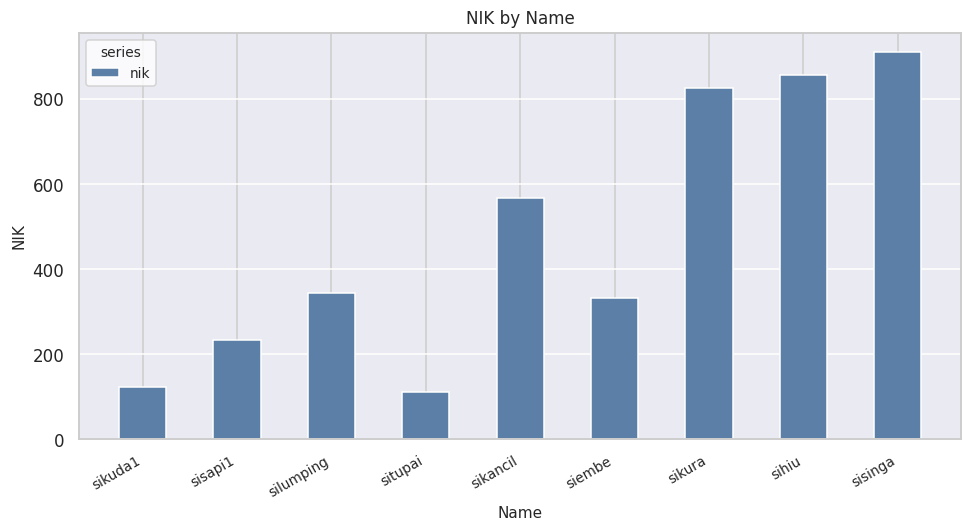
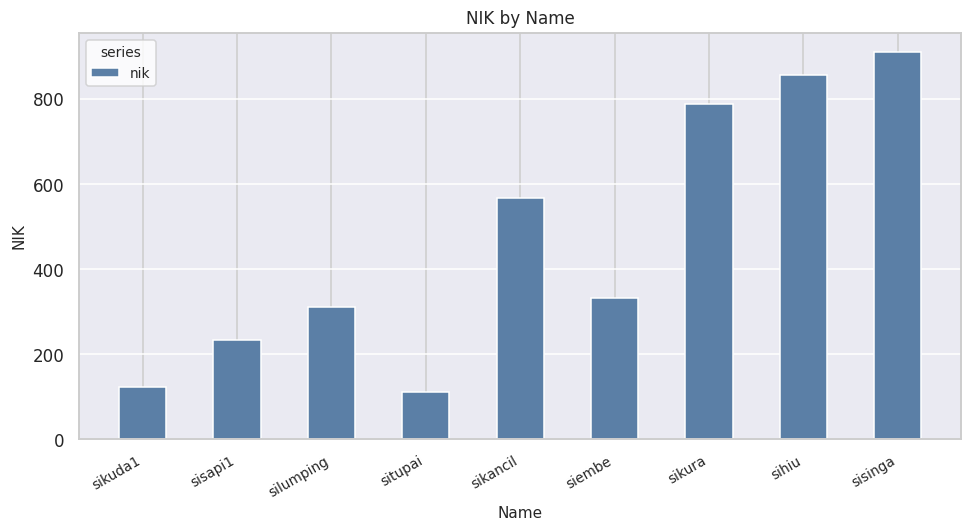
silumping: 350 -> 310
sikura: 830 -> 790
